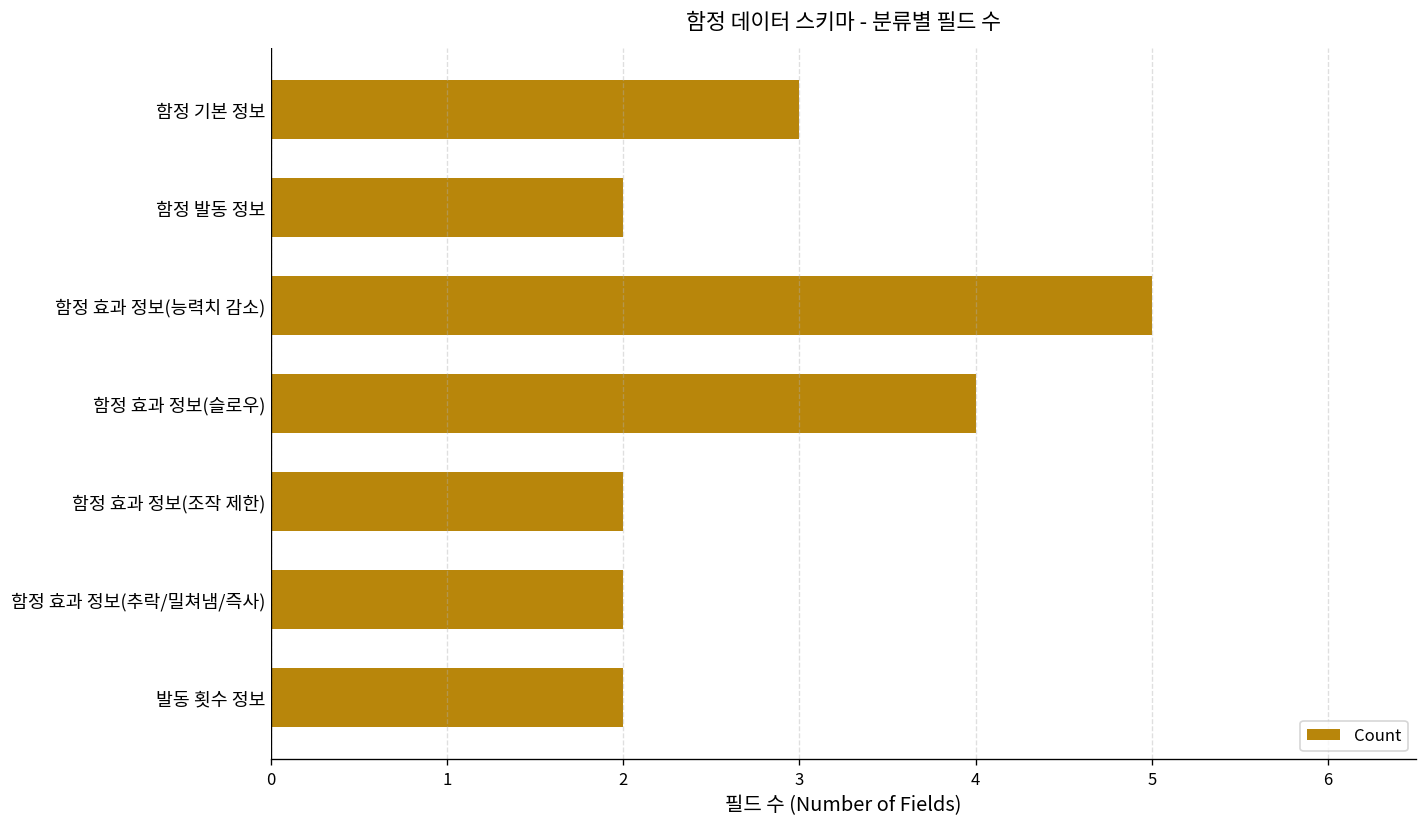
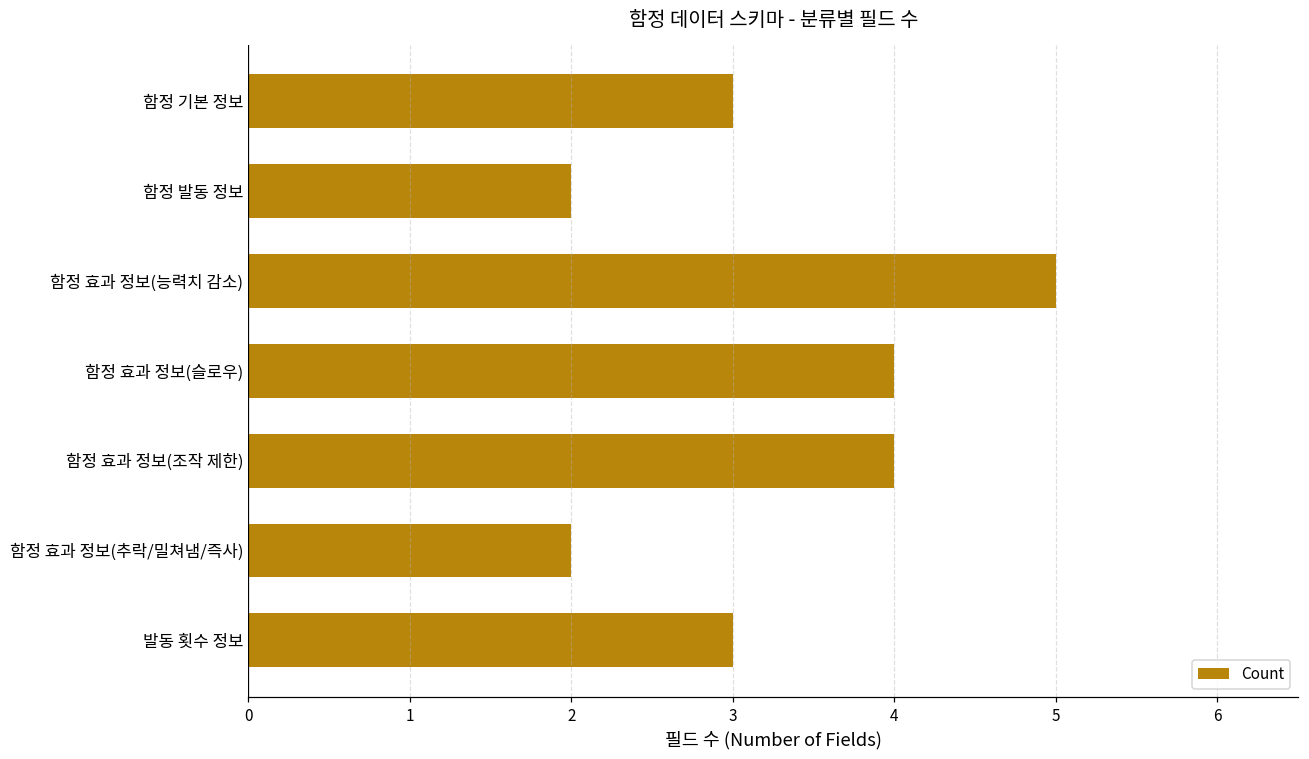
함정 효과 정보(조작 제한): 2 -> 4
발동 횟수 정보: 2 -> 3
